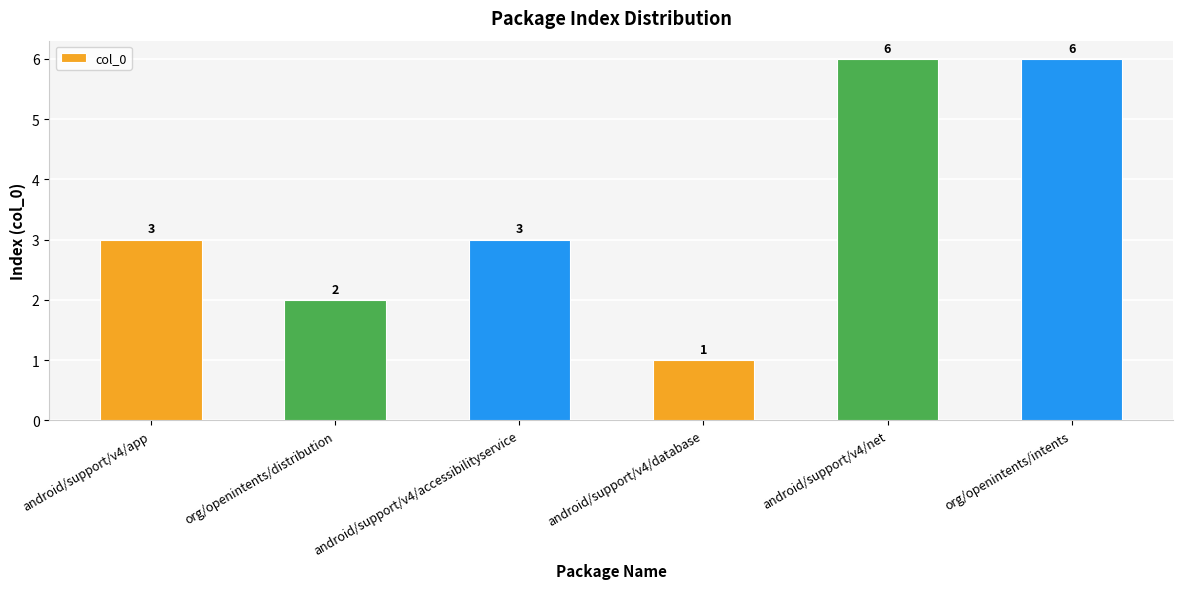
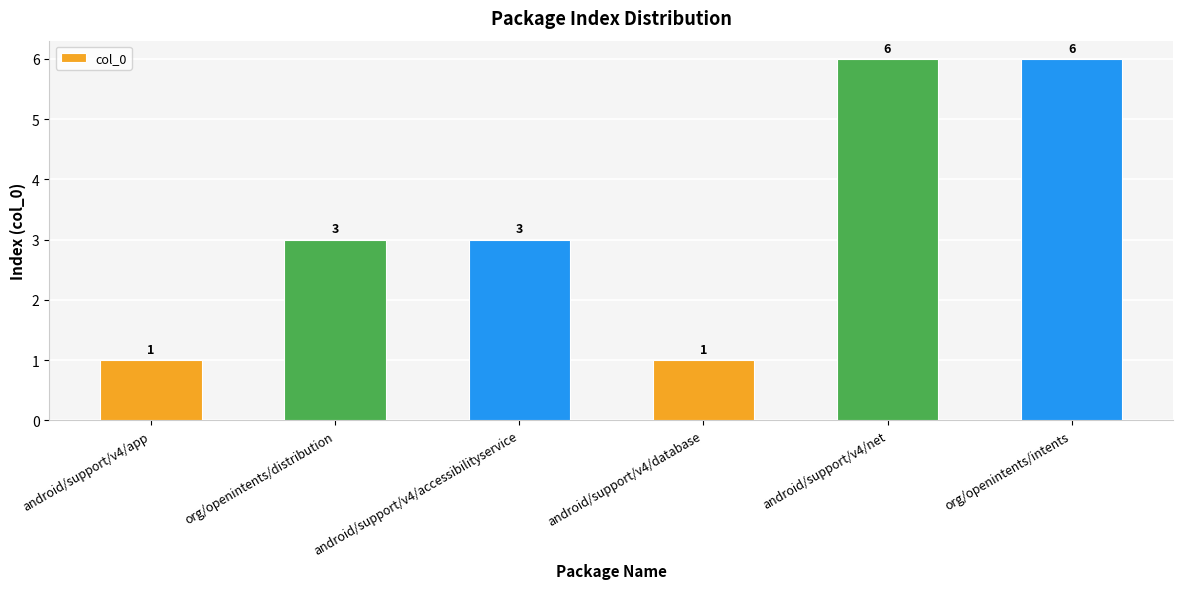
android/support/v4/app: 3 -> 1
org/openintents/distribution: 2 -> 3
